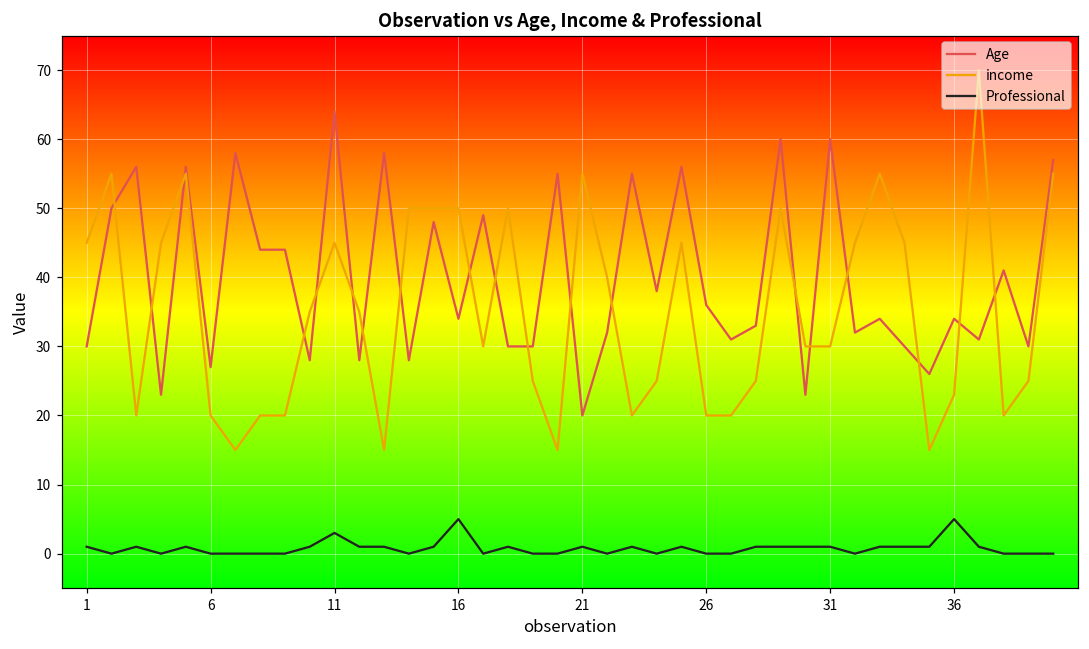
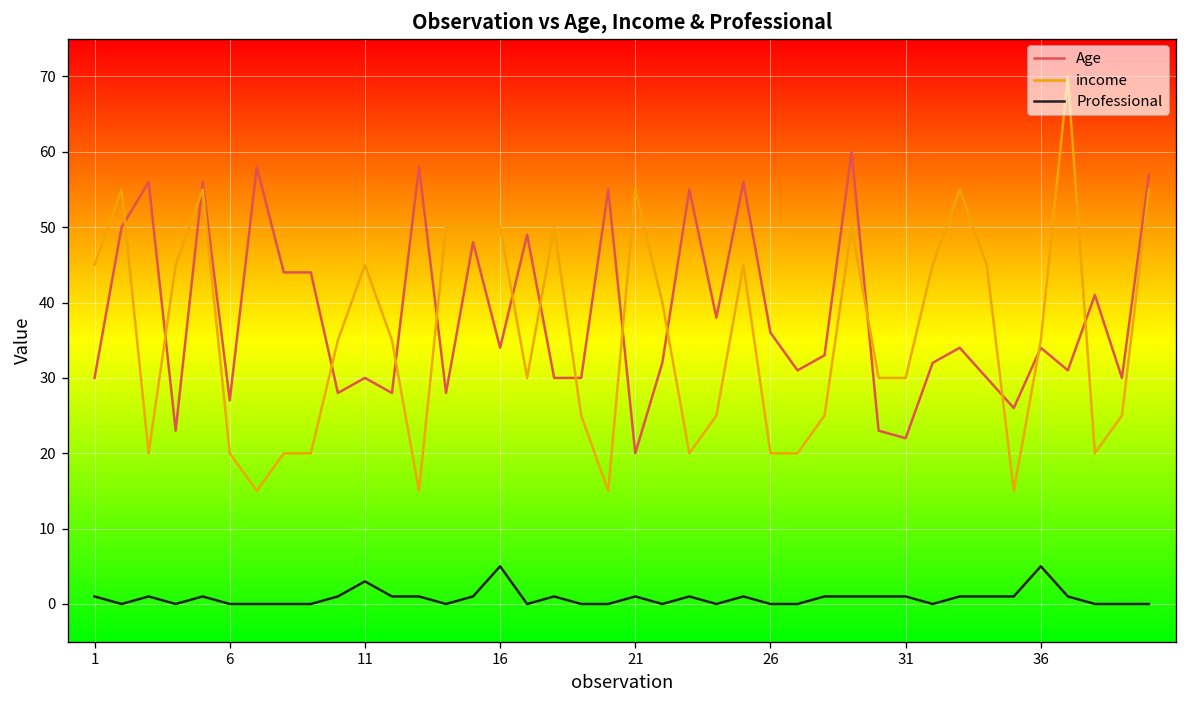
Age, 11: 64 -> 30
Age, 31: 60 -> 22
income, 36: 23 -> 35
